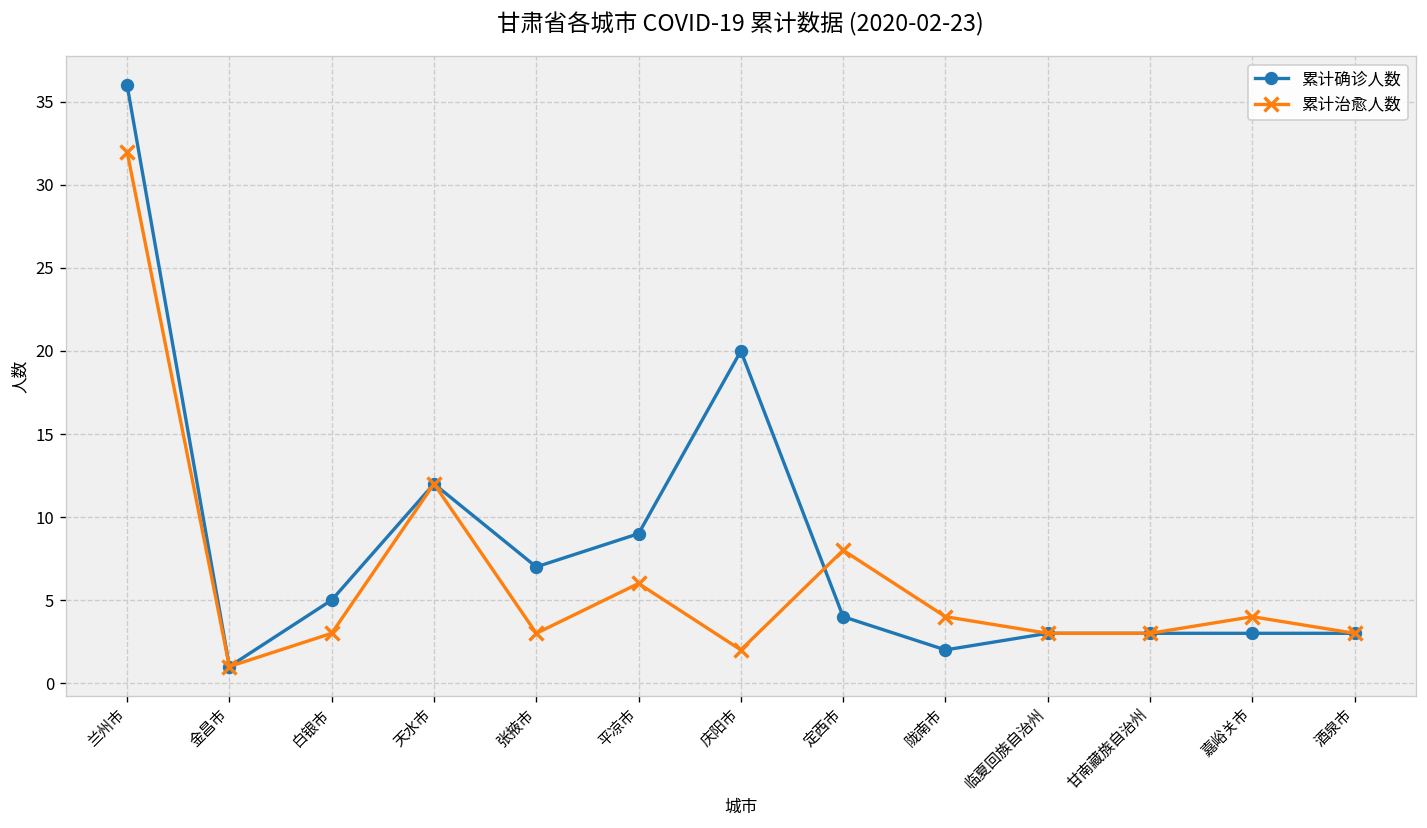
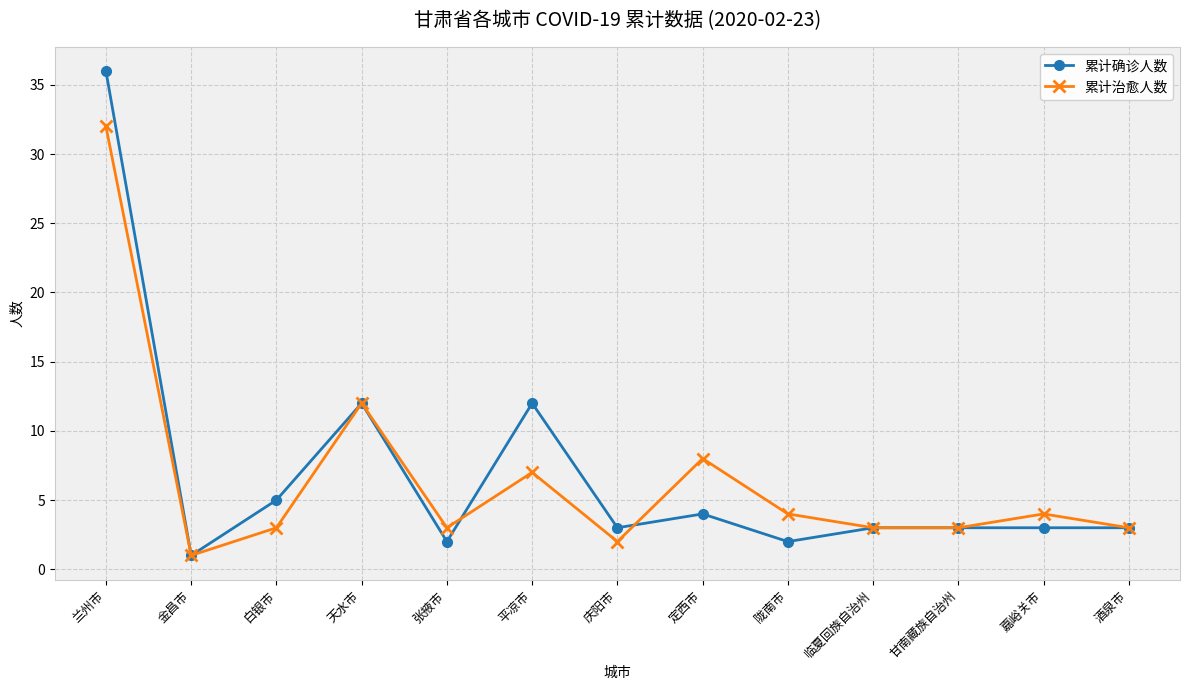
累计确诊人数, 张掖市: 7 -> 2
累计确诊人数, 平凉市: 9 -> 12
累计治愈人数, 平凉市: 6 -> 7
累计确诊人数, 庆阳市: 20 -> 3
